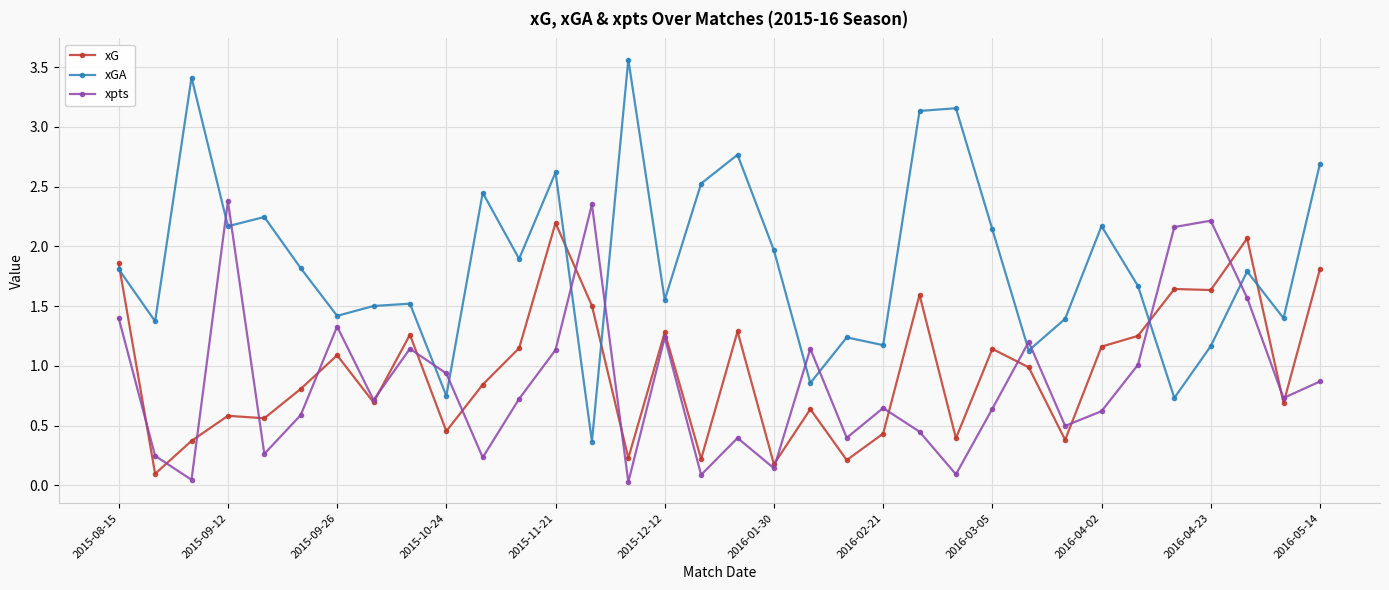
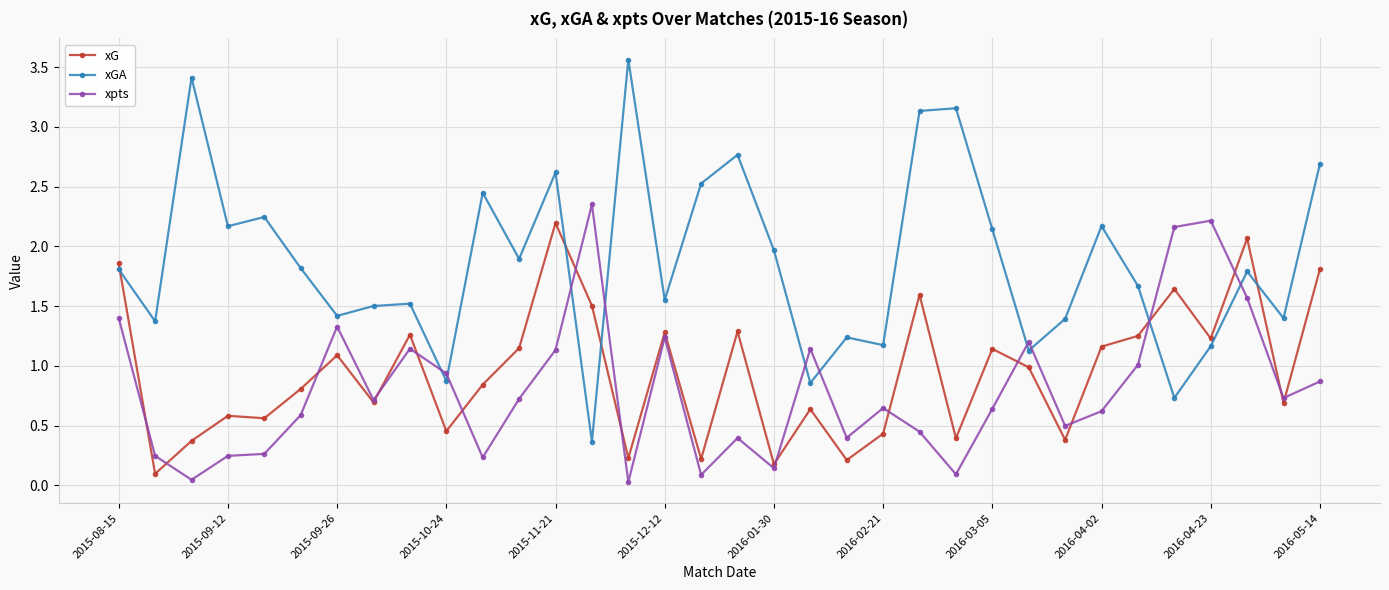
xpts, 2015-09-12: 2.38 -> 0.25
xGA, 2015-10-24: 0.75 -> 0.87
xG, 2016-04-23: 1.64 -> 1.23
